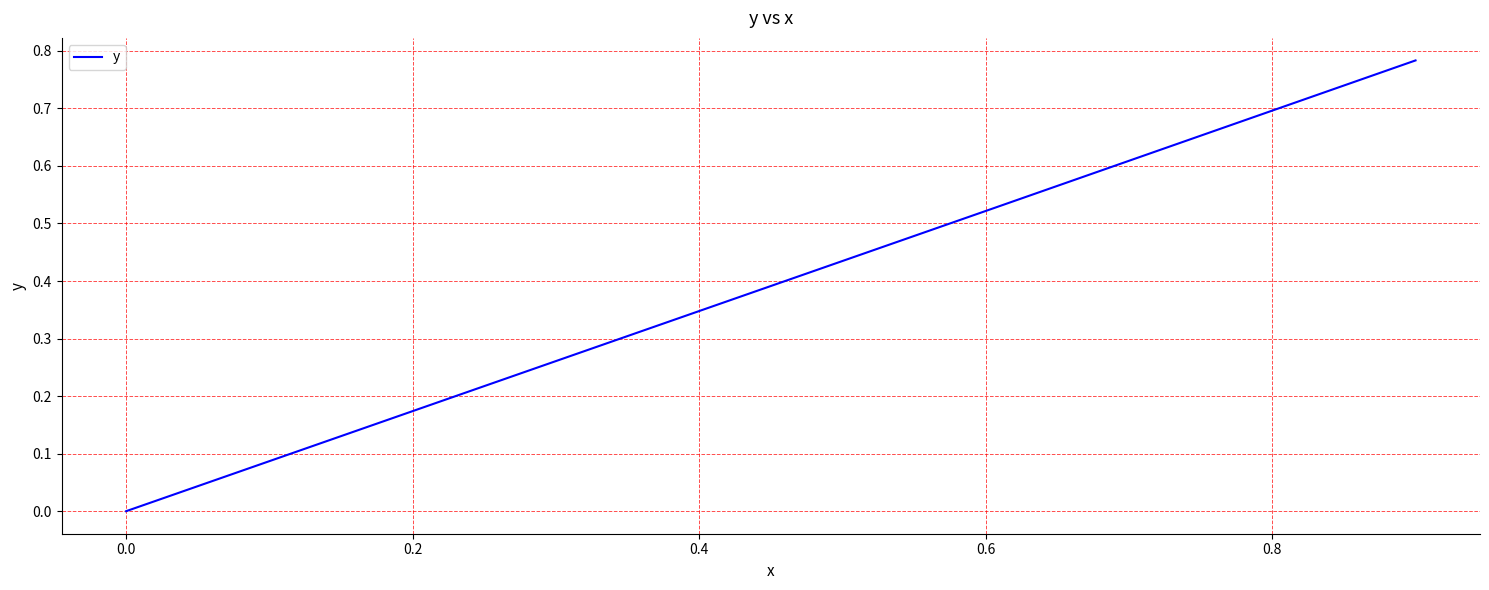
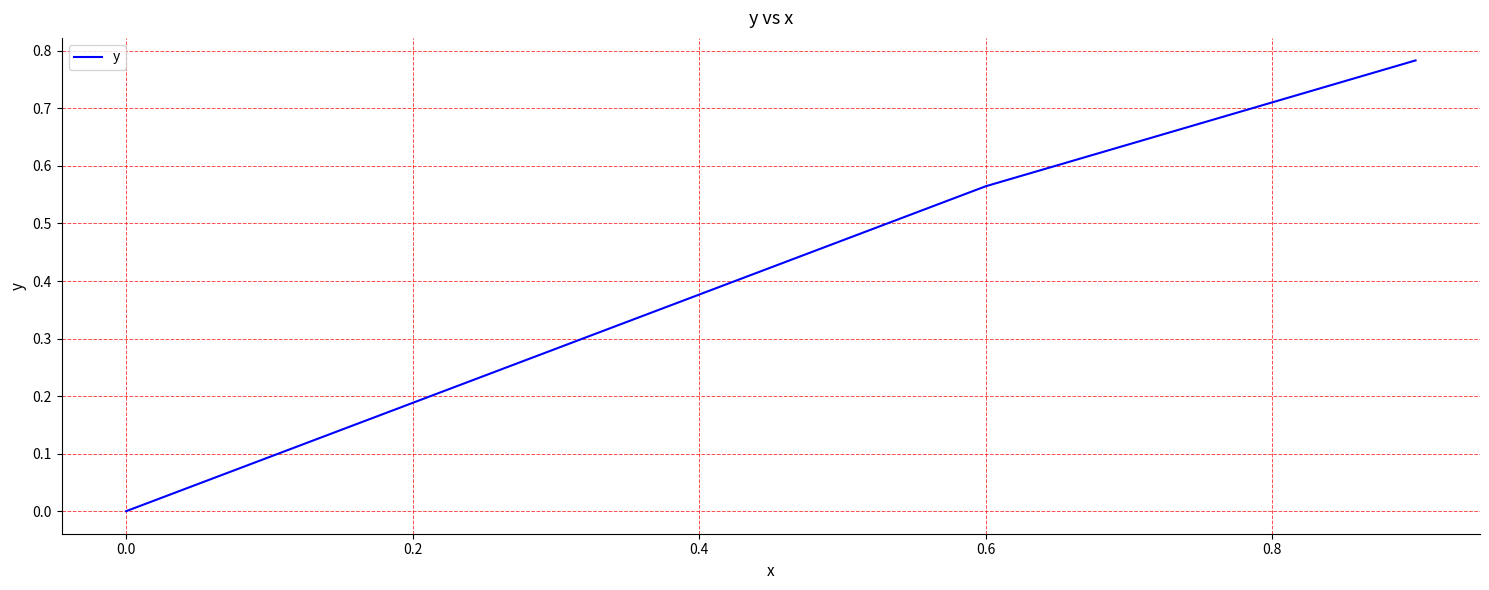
0.6: 0.52 -> 0.56
